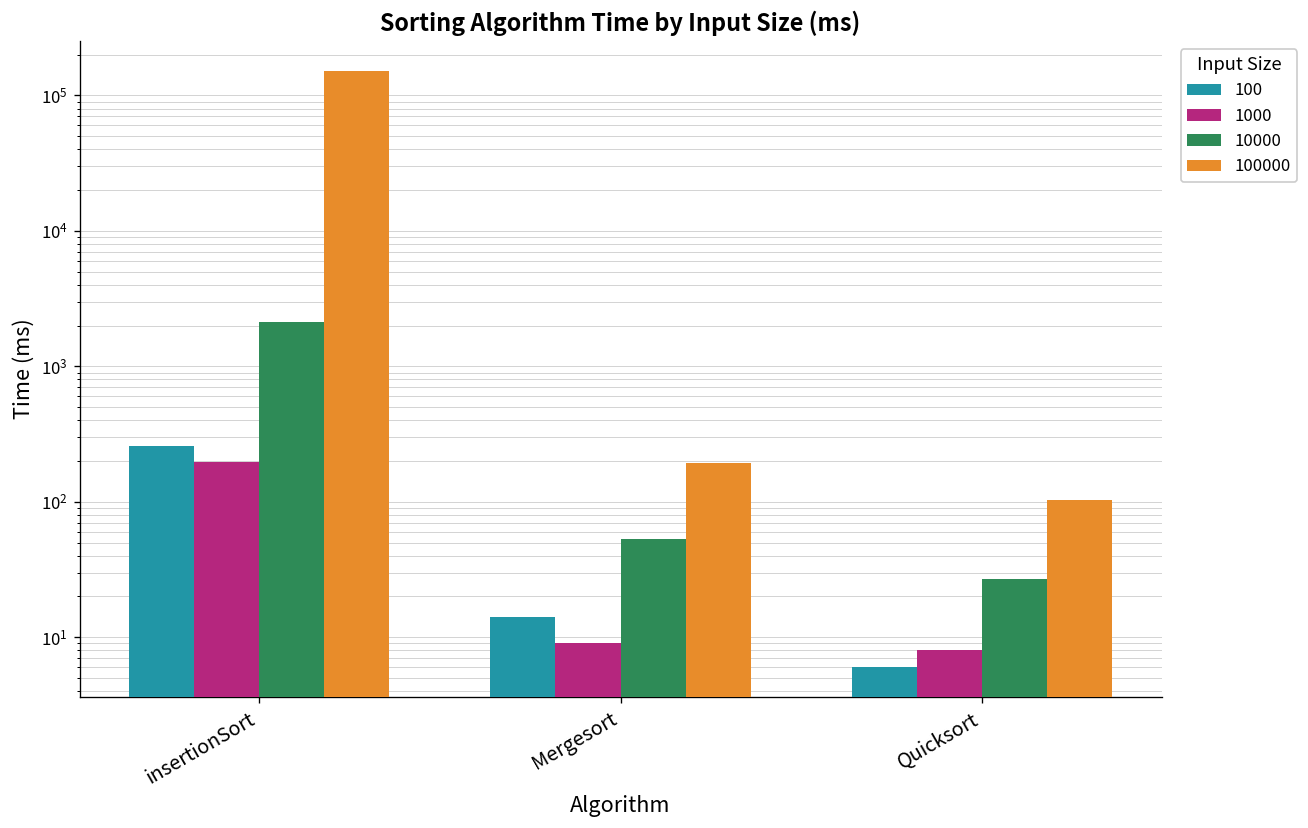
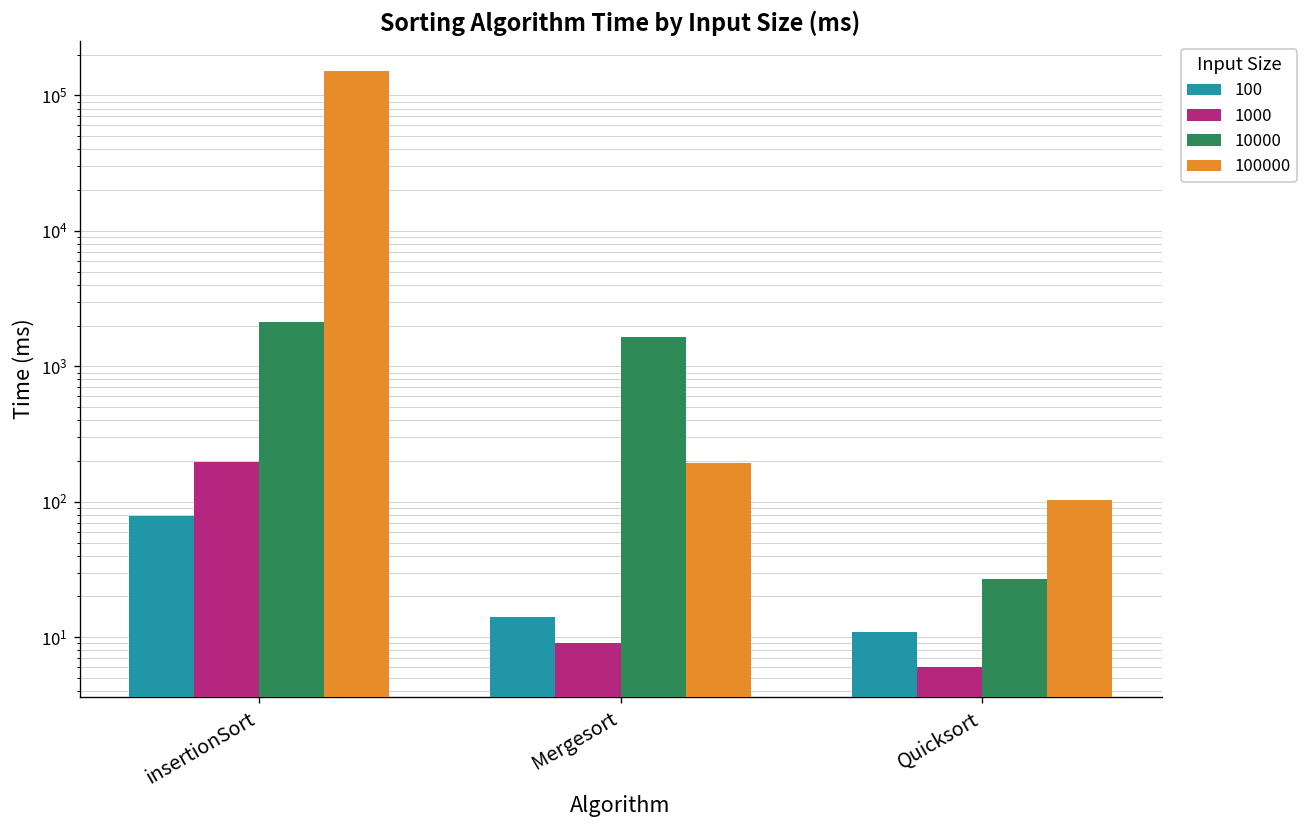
100, insertionSort: 260 -> 80
10000, Mergesort: 50 -> 1700
100, Quicksort: 6 -> 11
1000, Quicksort: 8 -> 6
